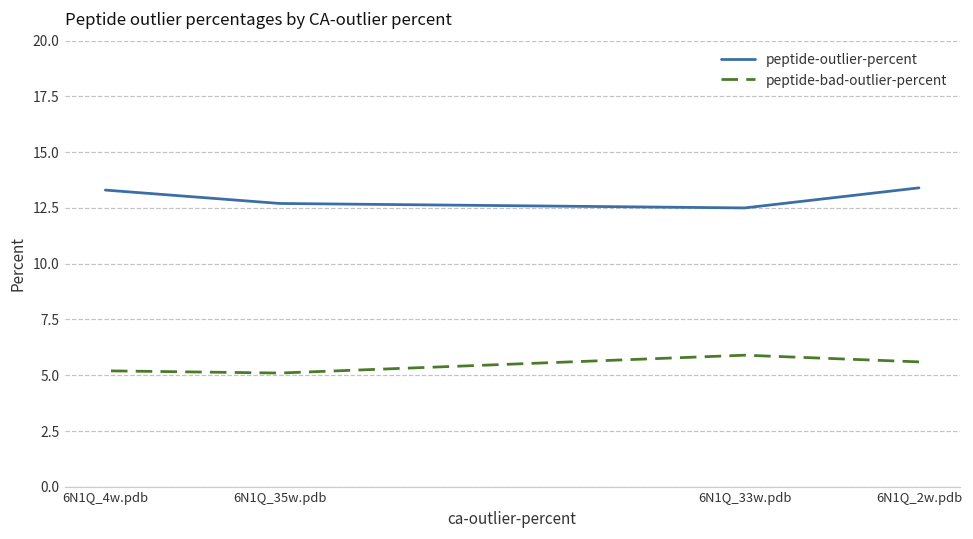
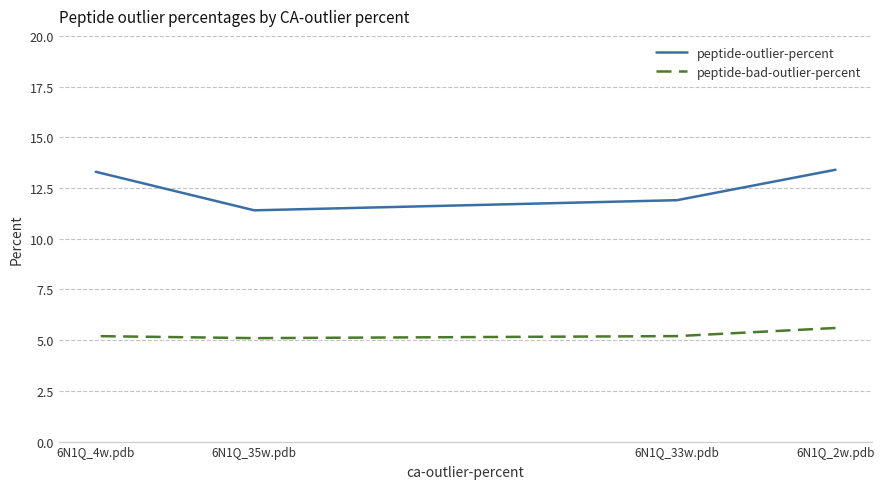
peptide-outlier-percent, 6N1Q_35w.pdb: 12.7 -> 11.4
peptide-outlier-percent, 6N1Q_33w.pdb: 12.5 -> 11.9
peptide-bad-outlier-percent, 6N1Q_33w.pdb: 5.9 -> 5.2
